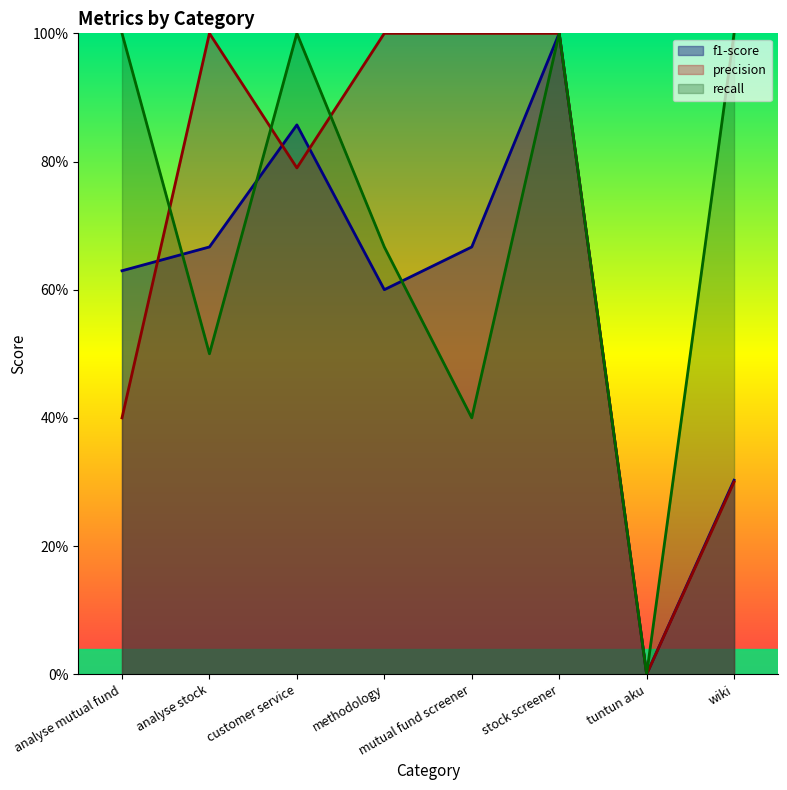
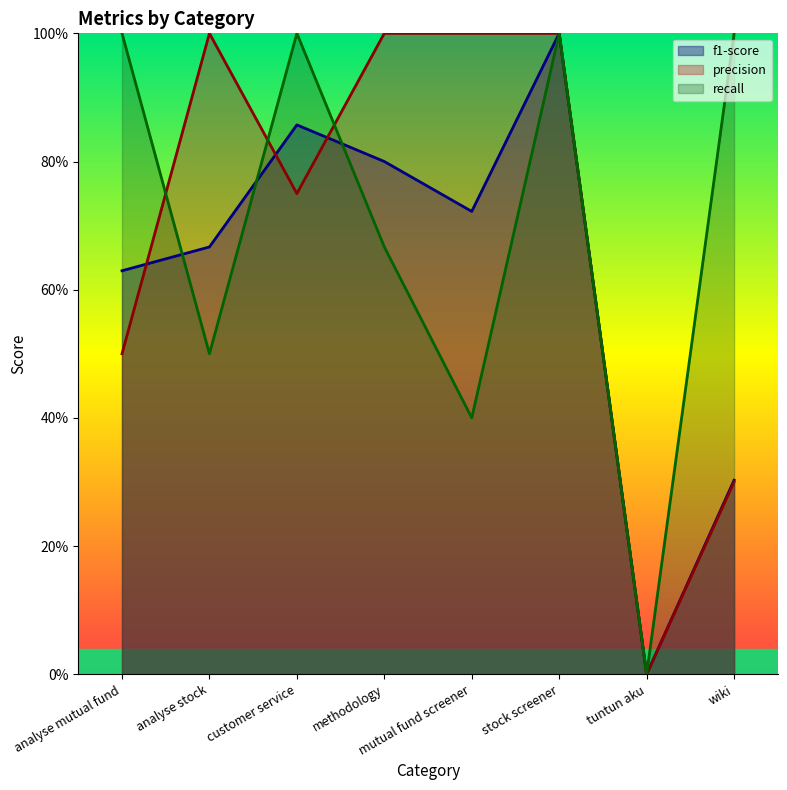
precision, analyse mutual fund: 40% -> 50%
precision, customer service: 79% -> 75%
f1-score, methodology: 60% -> 80%
f1-score, mutual fund screener: 67% -> 72%
